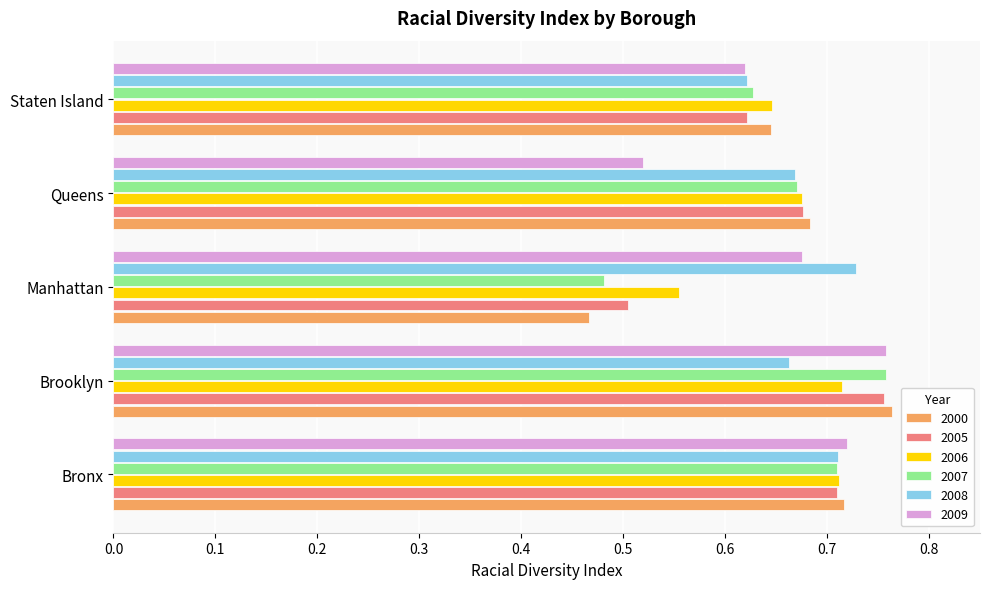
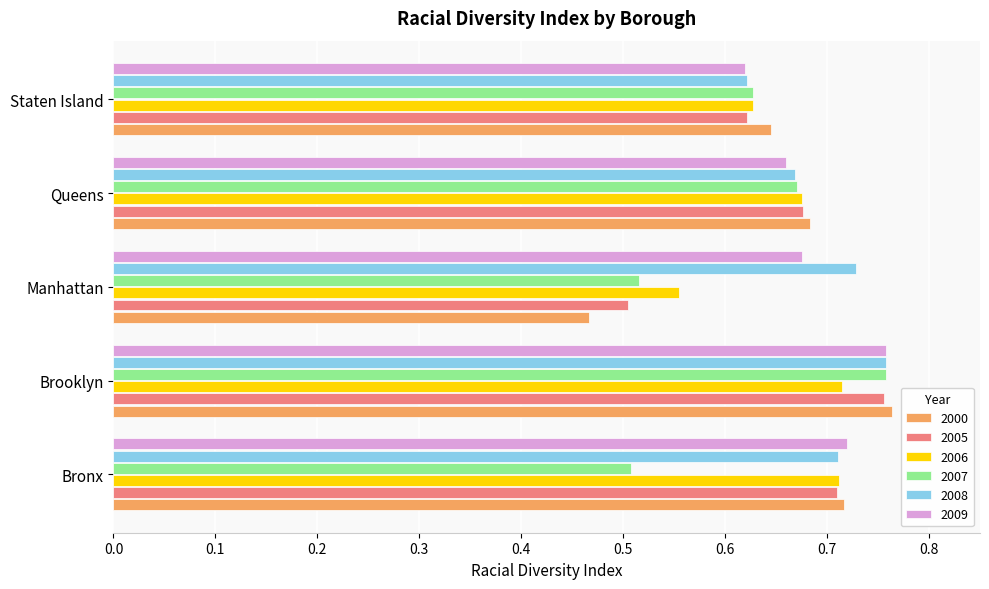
2006, Staten Island: 0.646 -> 0.628
2009, Queens: 0.519 -> 0.659
2007, Manhattan: 0.481 -> 0.516
2008, Brooklyn: 0.663 -> 0.758
2007, Bronx: 0.710 -> 0.508
